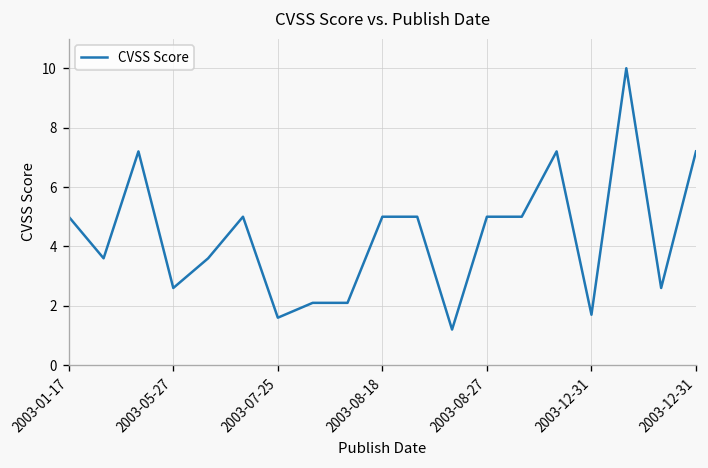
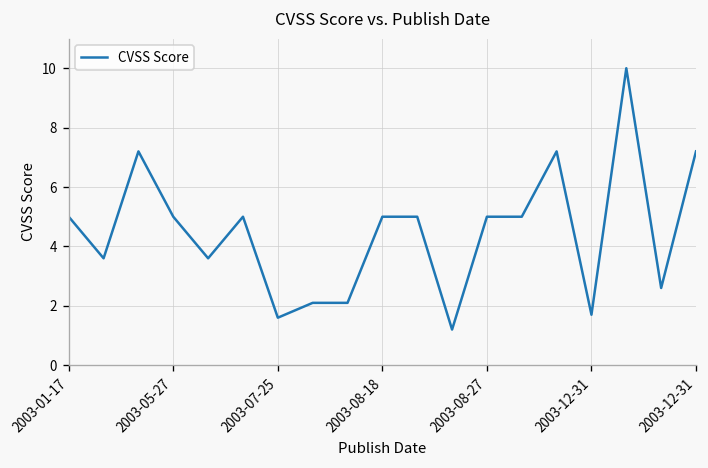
2003-05-27: 2.6 -> 5.0
